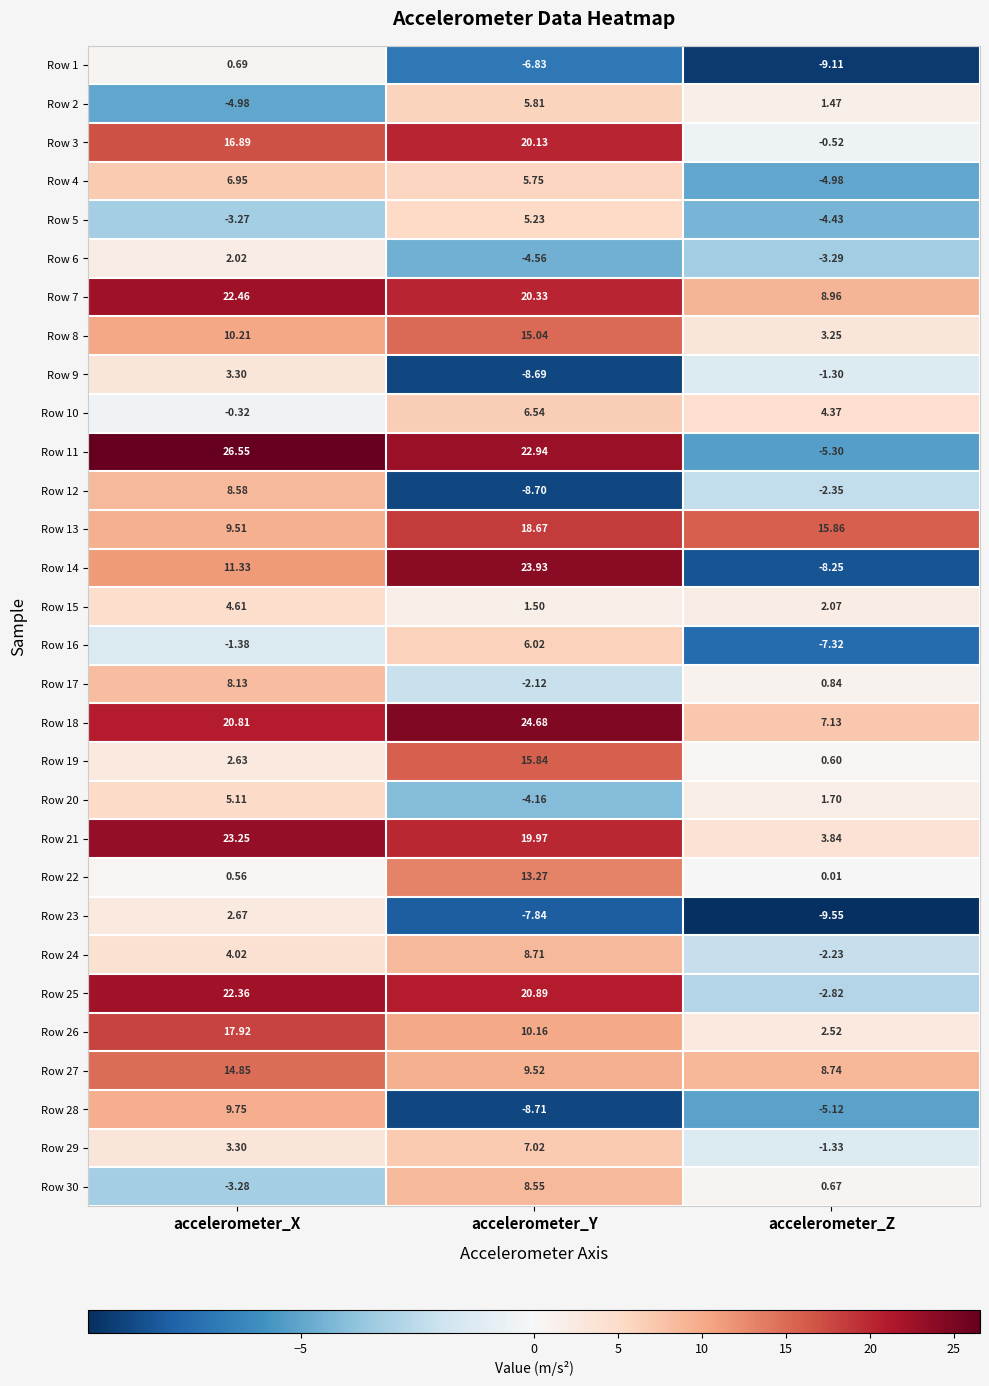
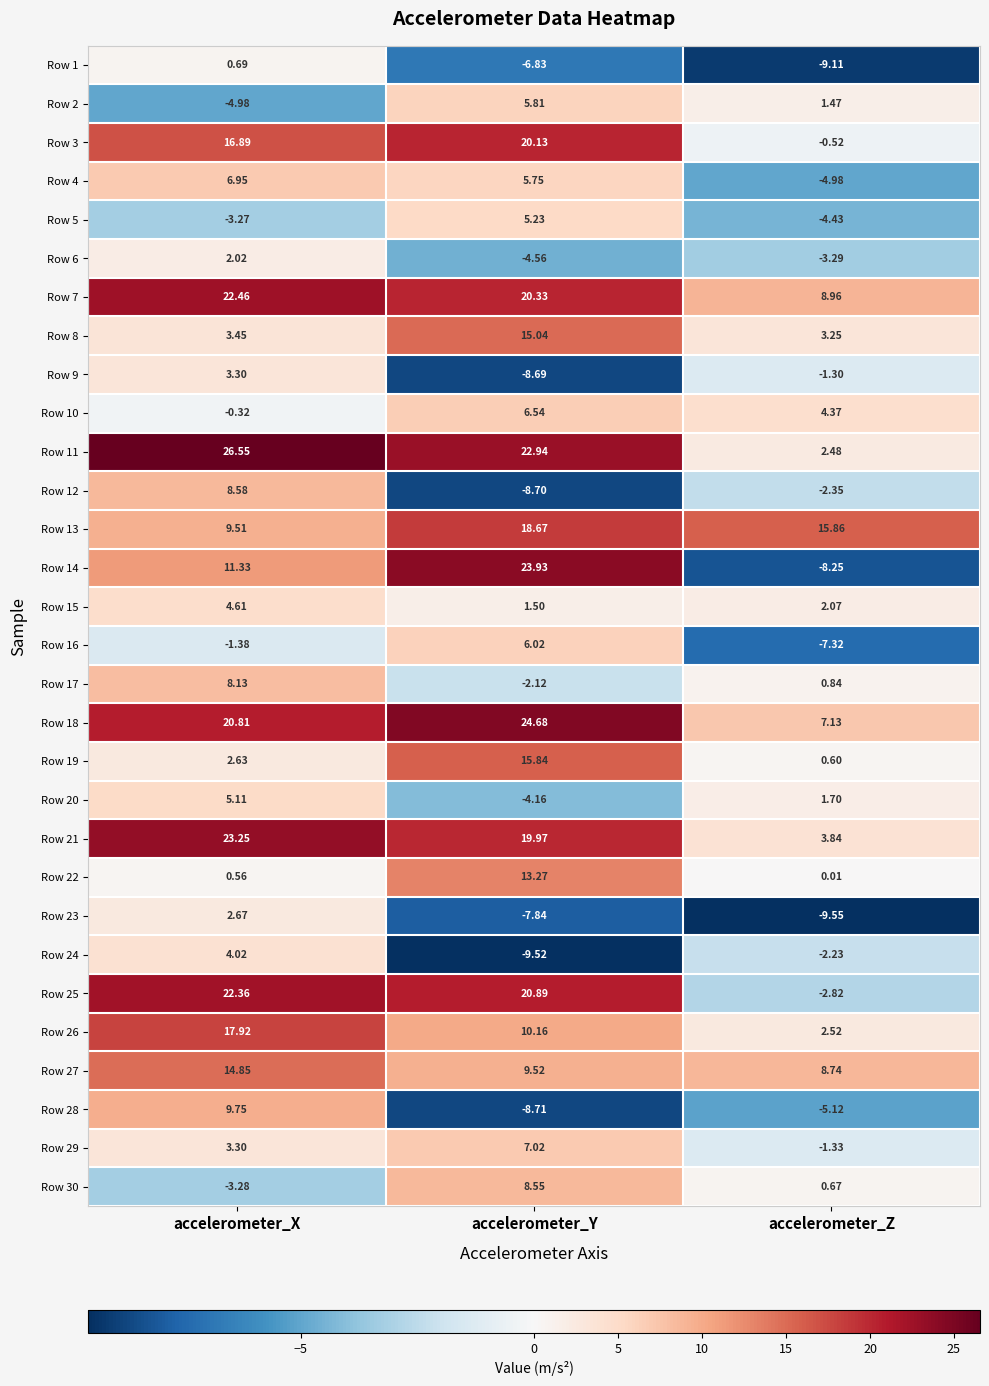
Row 8, accelerometer_X: 10.21 -> 3.45
Row 11, accelerometer_Z: -5.30 -> 2.48
Row 24, accelerometer_Y: 8.71 -> -9.52
